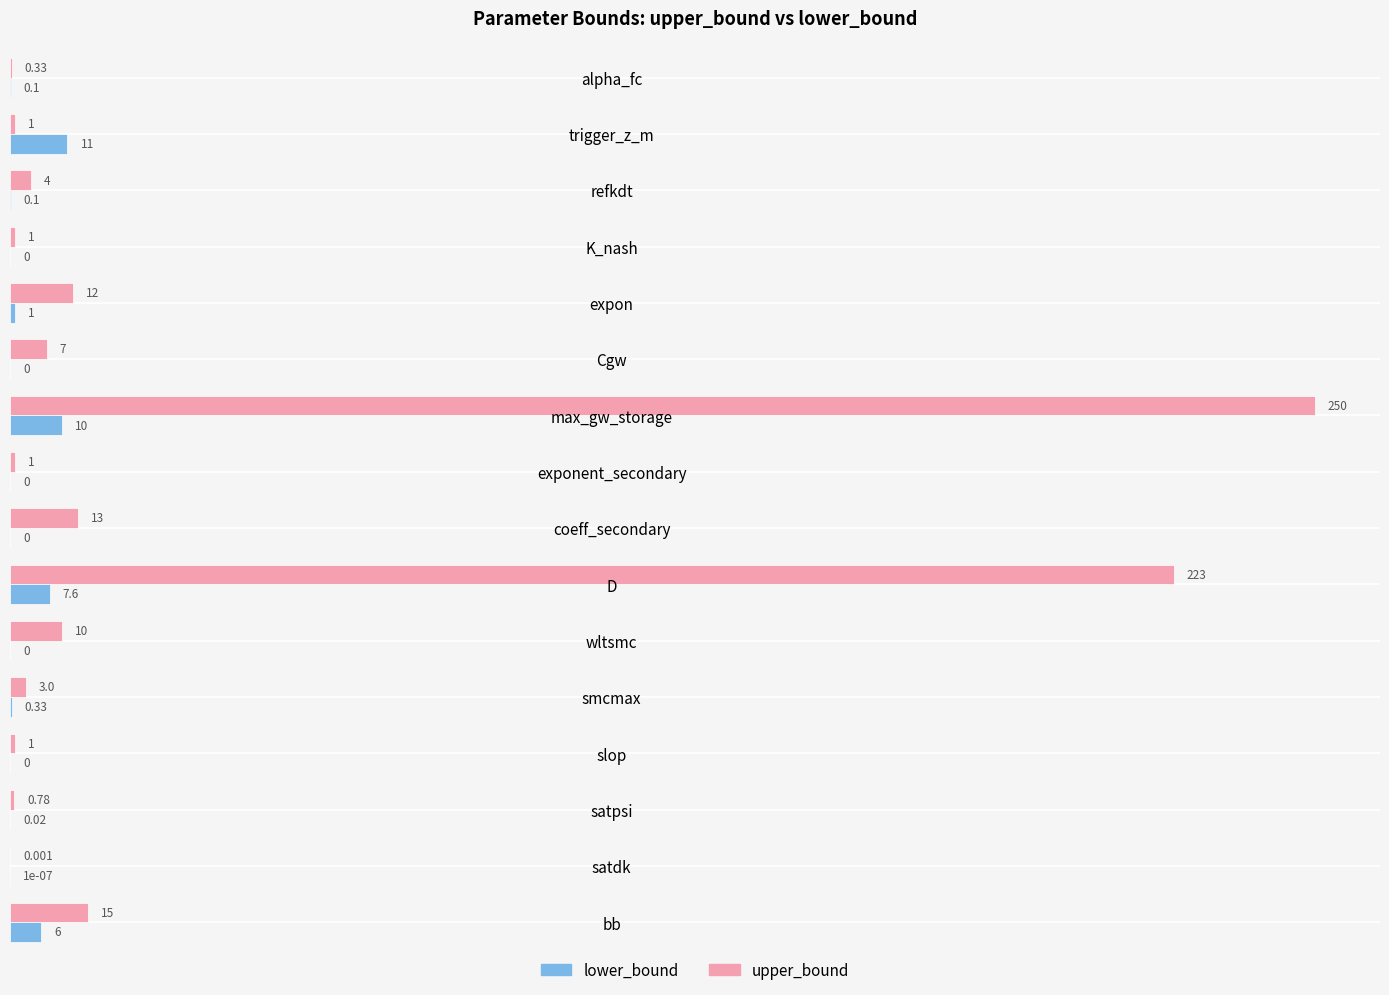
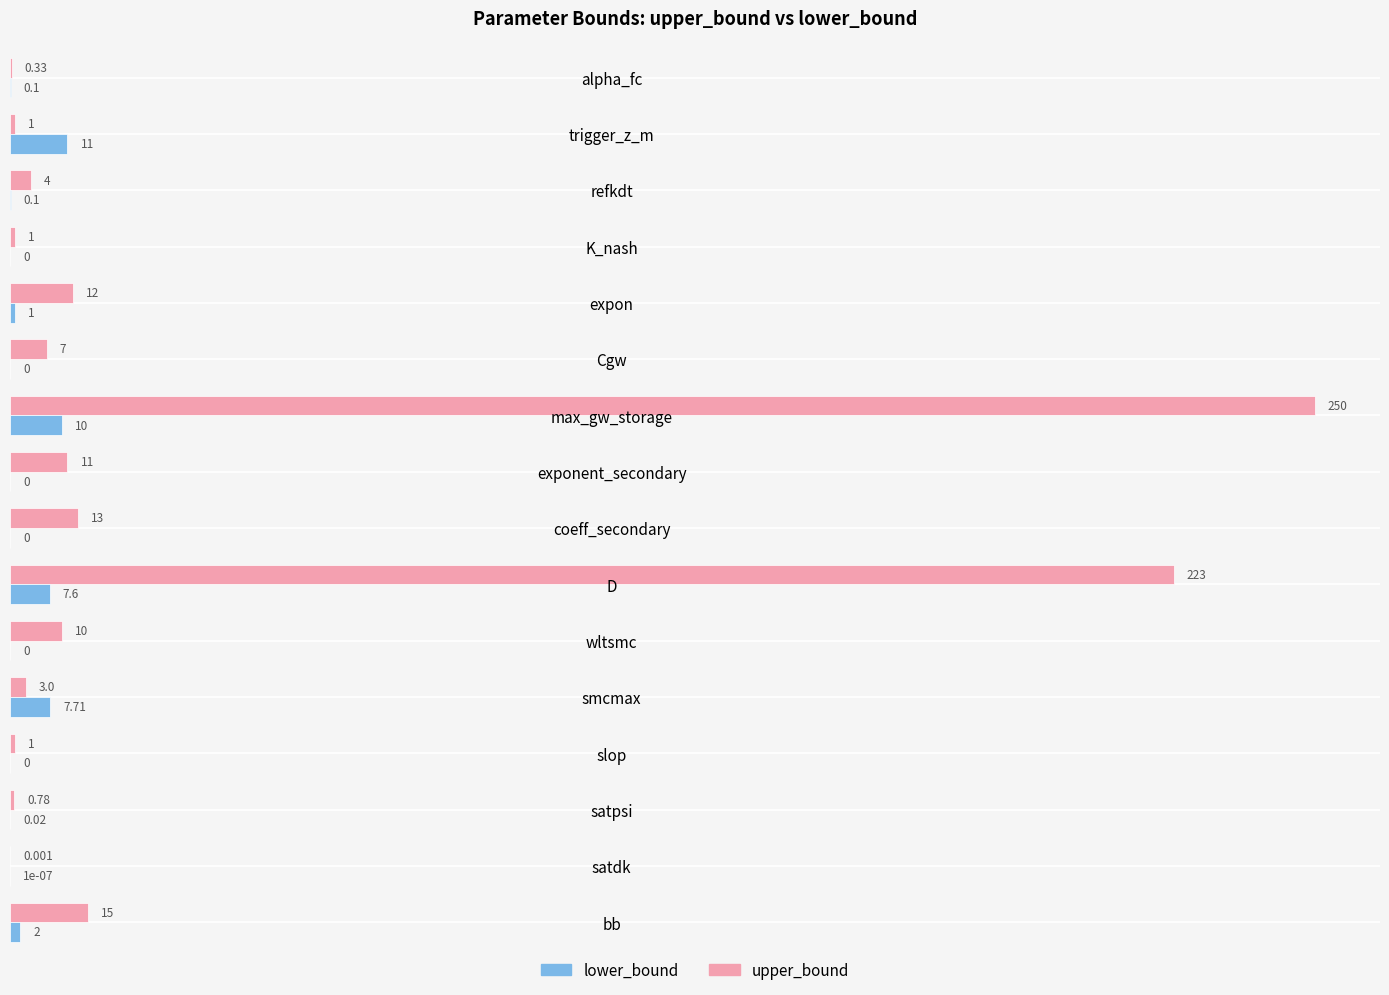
upper_bound, exponent_secondary: 1 -> 11
lower_bound, smcmax: 0.33 -> 7.71
lower_bound, bb: 6 -> 2
